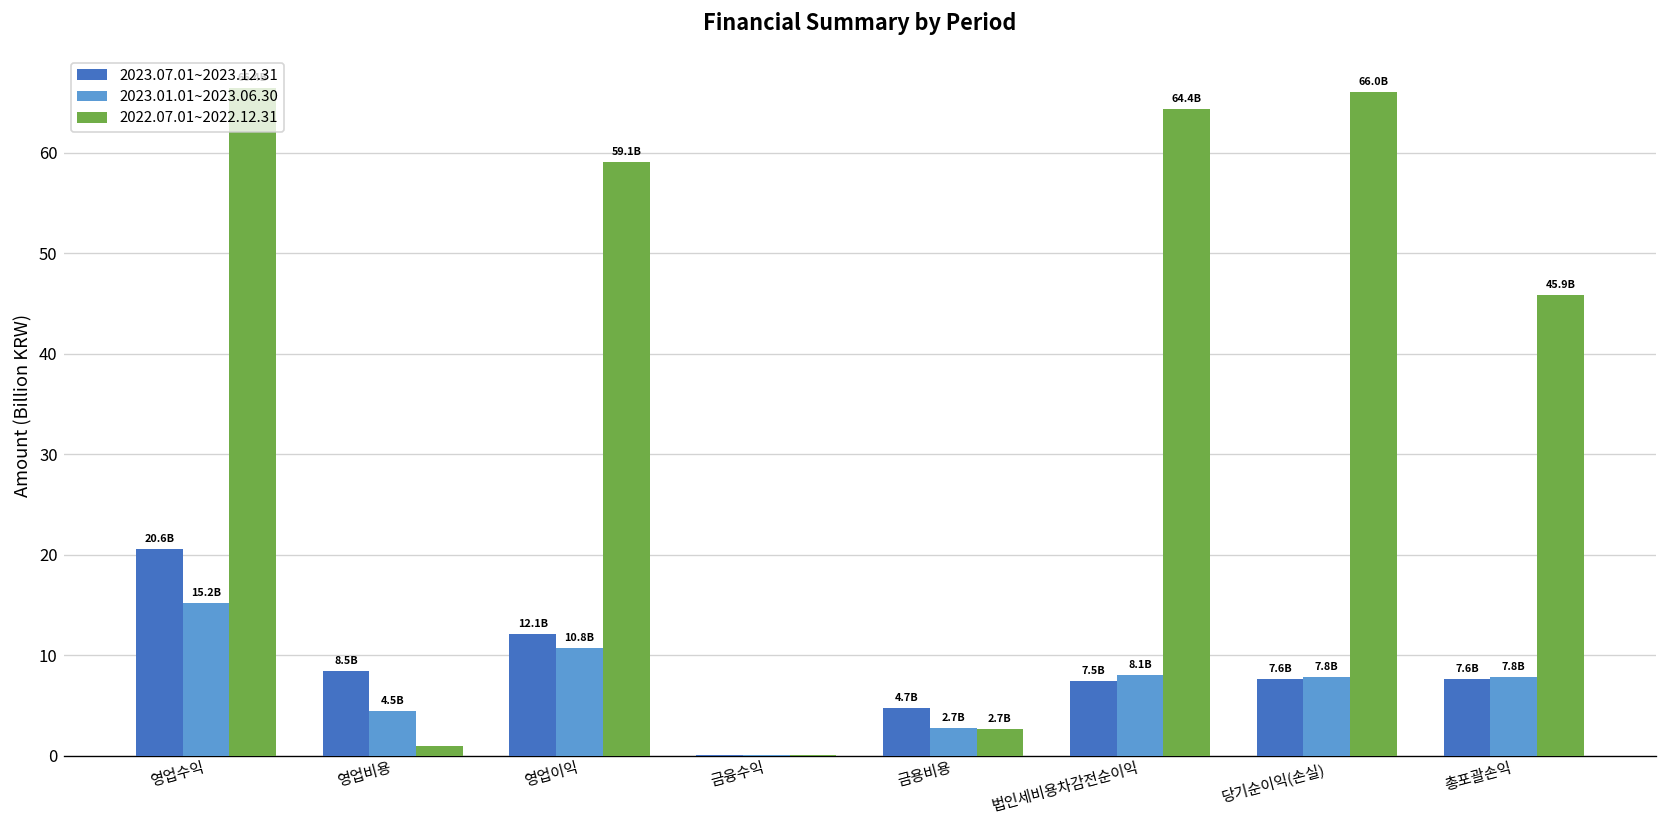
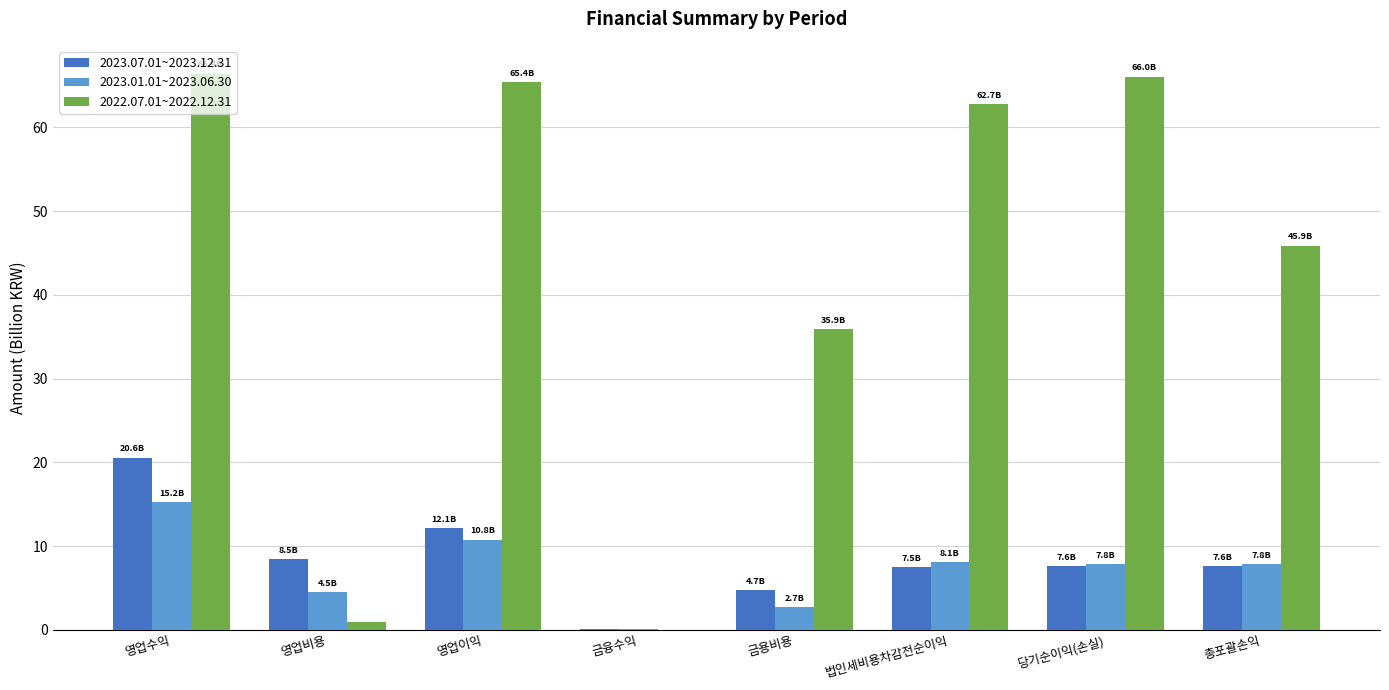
2022.07.01~2022.12.31, 영업이익: 59.1B -> 65.4B
2022.07.01~2022.12.31, 금용비용: 2.7B -> 35.9B
2022.07.01~2022.12.31, 법인세비용차감전순이익: 64.4B -> 62.7B
